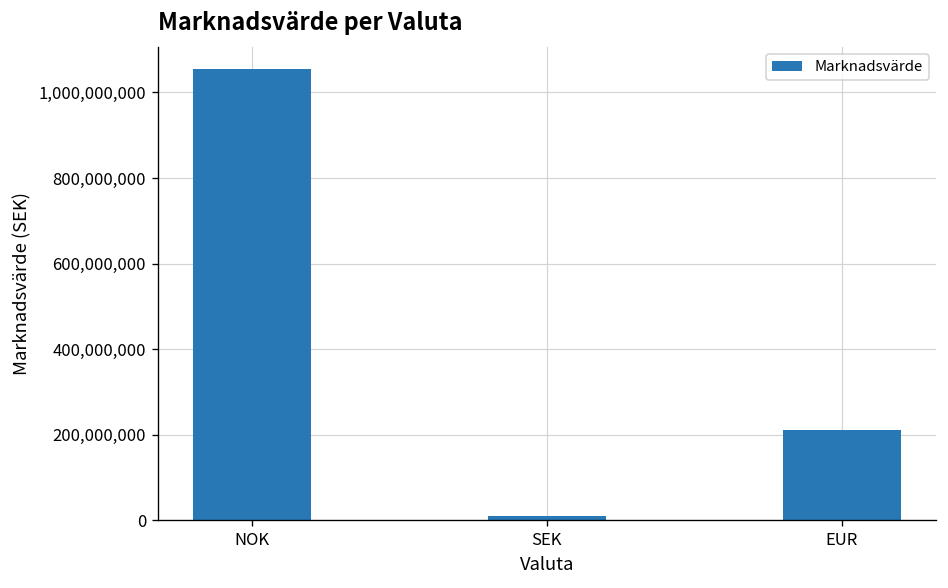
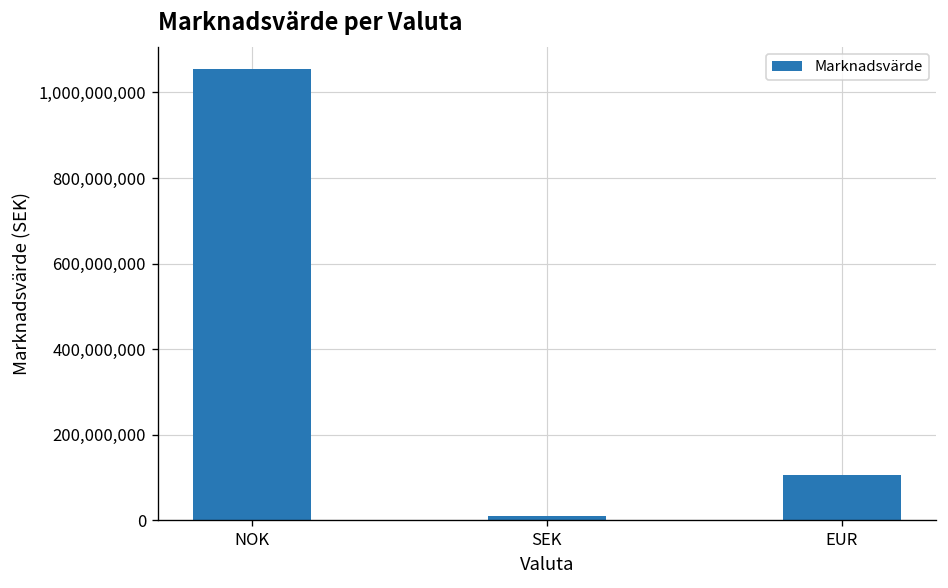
EUR: 210,000,000 -> 110,000,000
